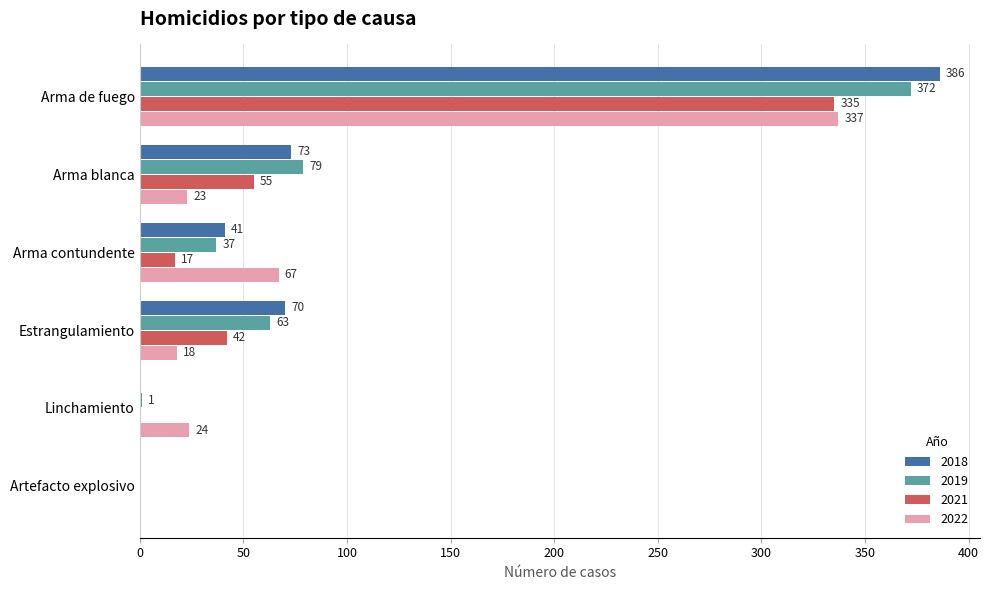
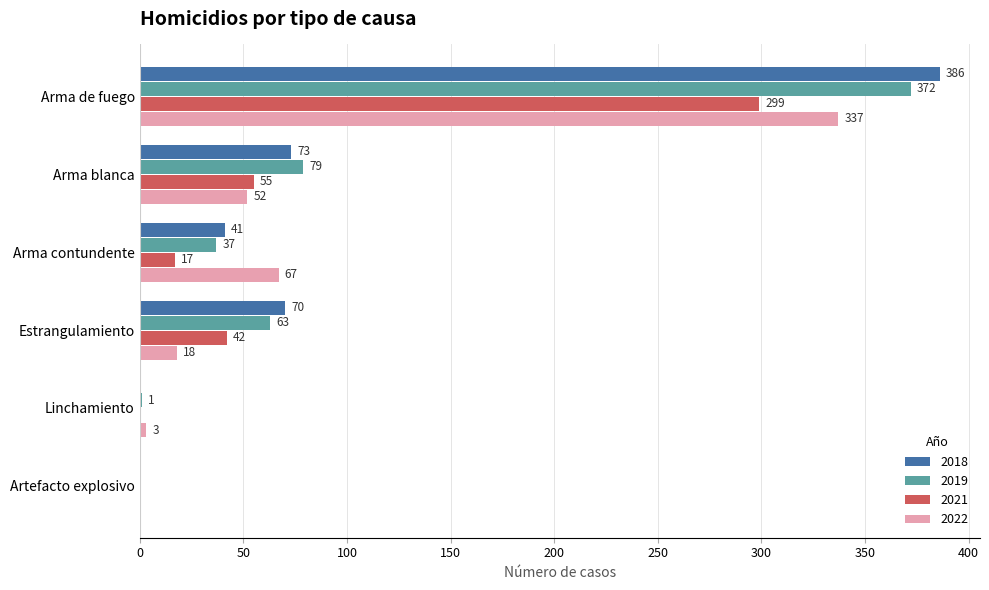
2021, Arma de fuego: 335 -> 299
2022, Arma blanca: 23 -> 52
2022, Linchamiento: 24 -> 3
